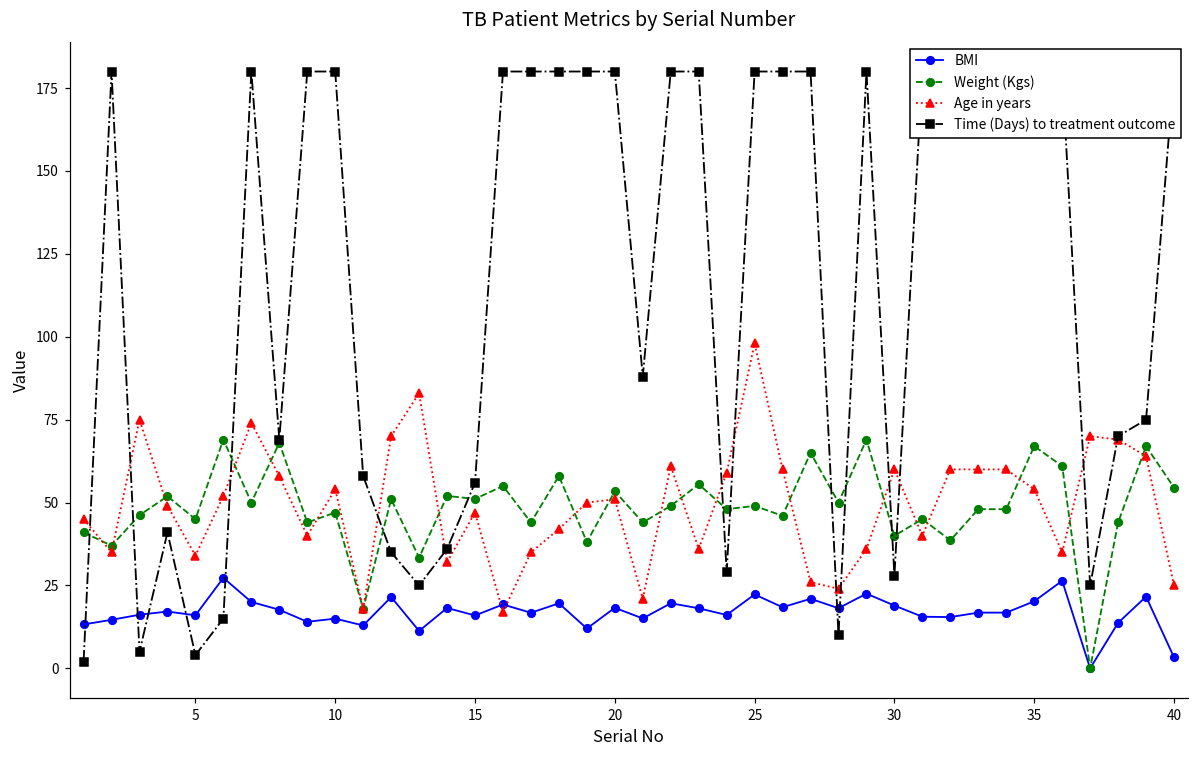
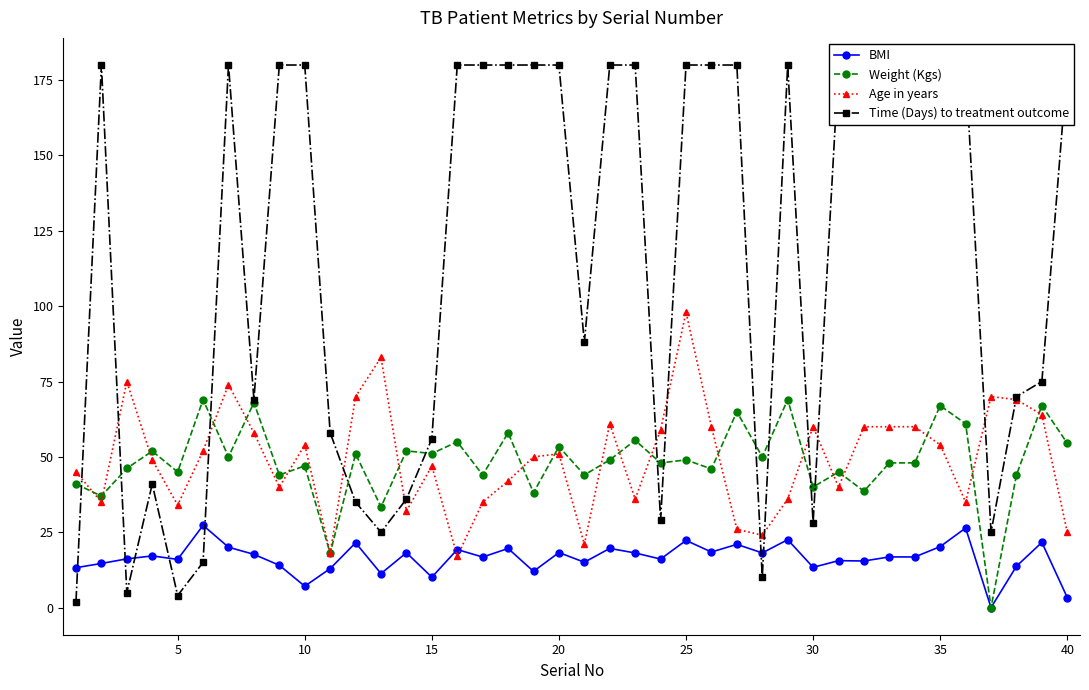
BMI, 10: 15 -> 7
BMI, 15: 16 -> 10
BMI, 30: 19 -> 13
